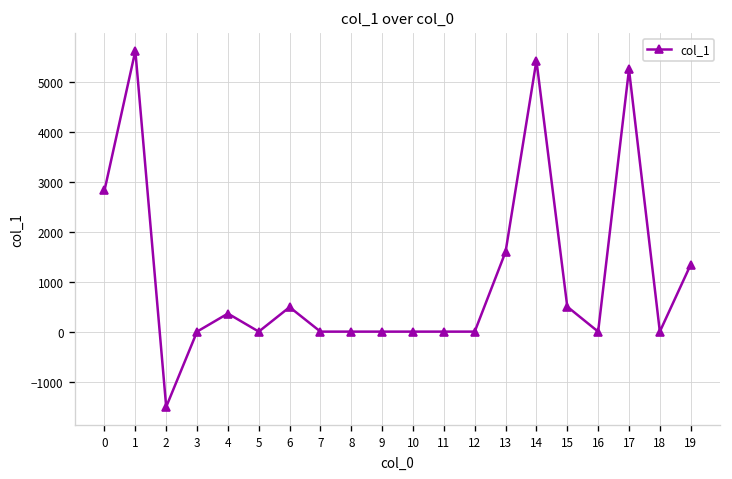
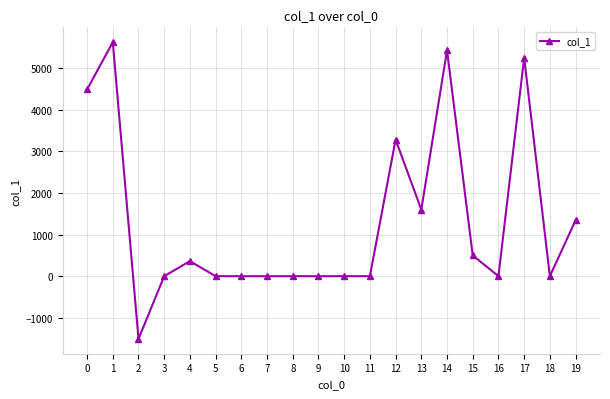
0: 2800 -> 4500
6: 500 -> 0
12: 0 -> 3300
